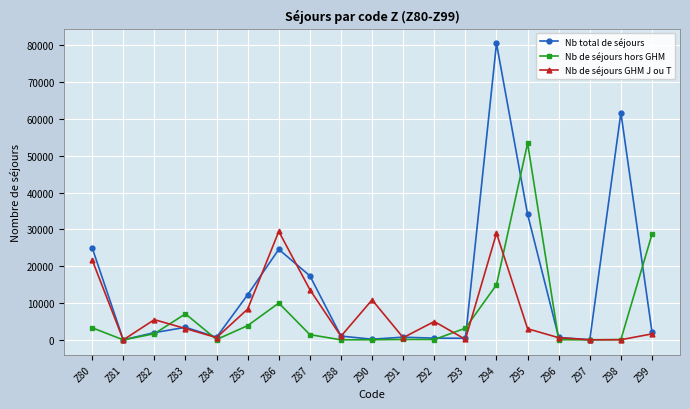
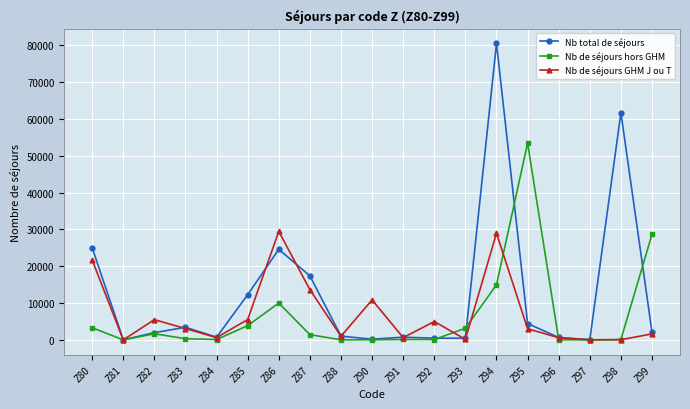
Nb de séjours hors GHM, Z83: 7000 -> 0
Nb de séjours GHM J ou T, Z85: 8000 -> 6000
Nb total de séjours, Z95: 34000 -> 4000
